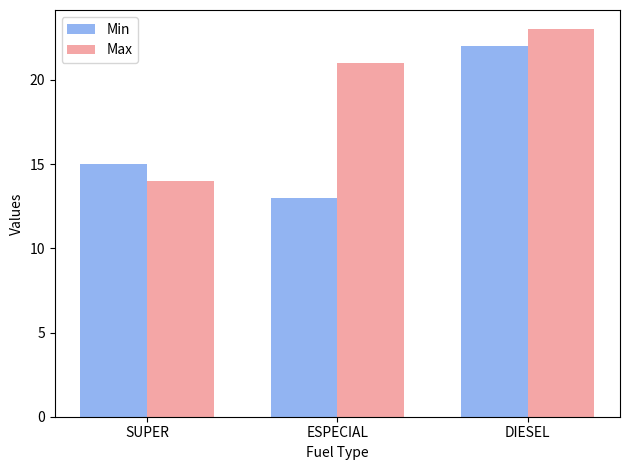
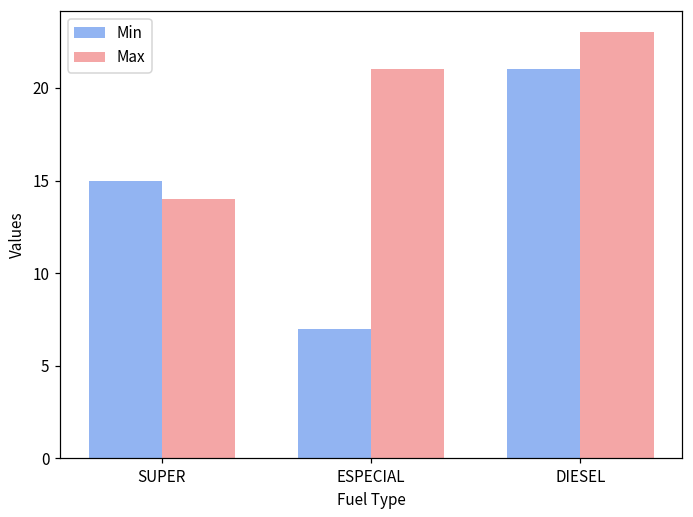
Min, ESPECIAL: 13 -> 7
Min, DIESEL: 22 -> 21
